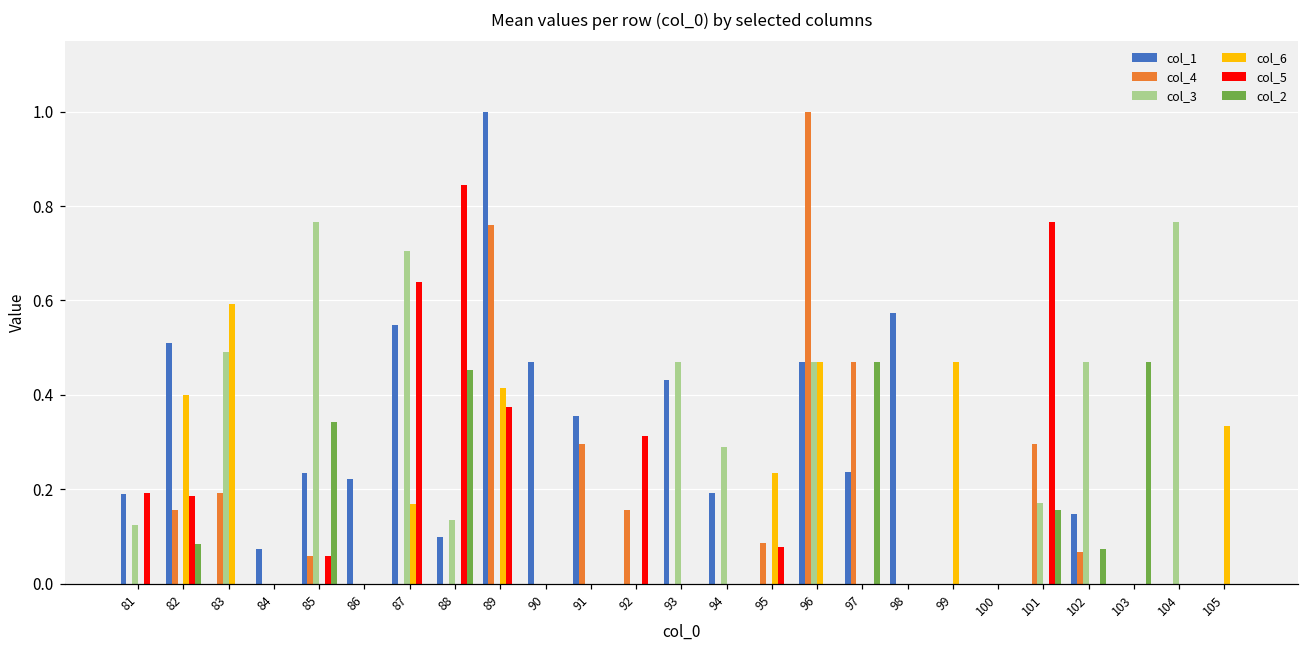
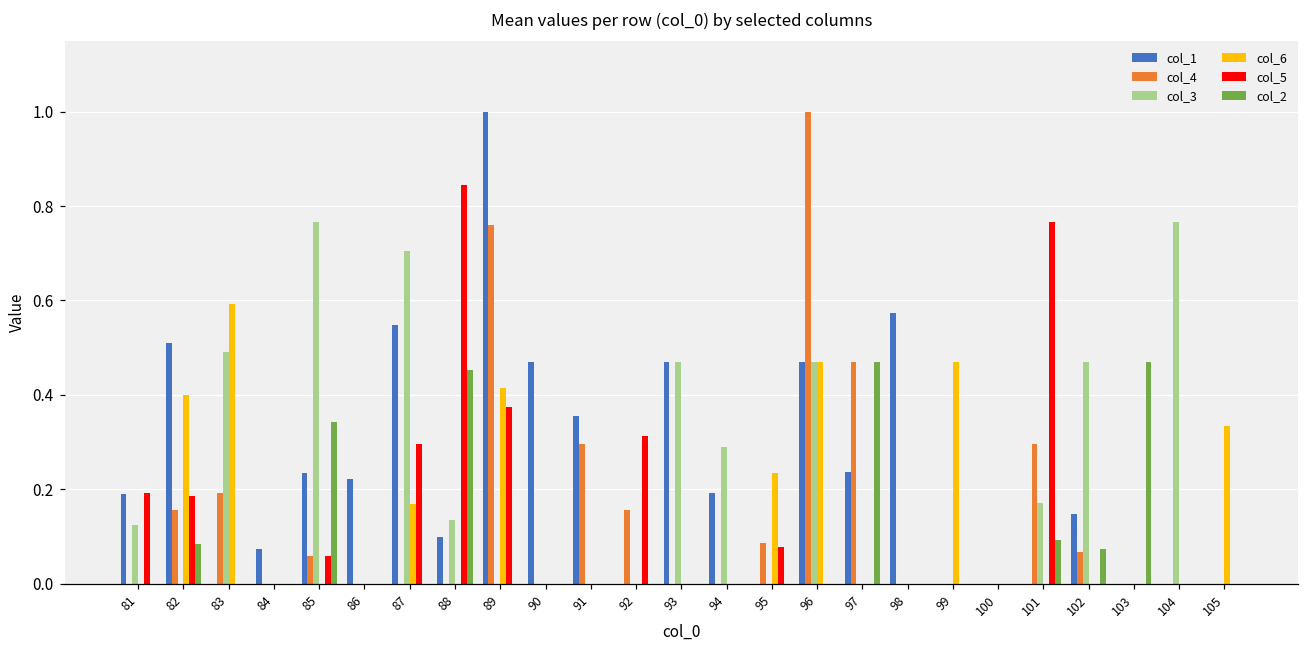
col_5, 87: 0.64 -> 0.29
col_1, 93: 0.43 -> 0.47
col_2, 101: 0.16 -> 0.09
